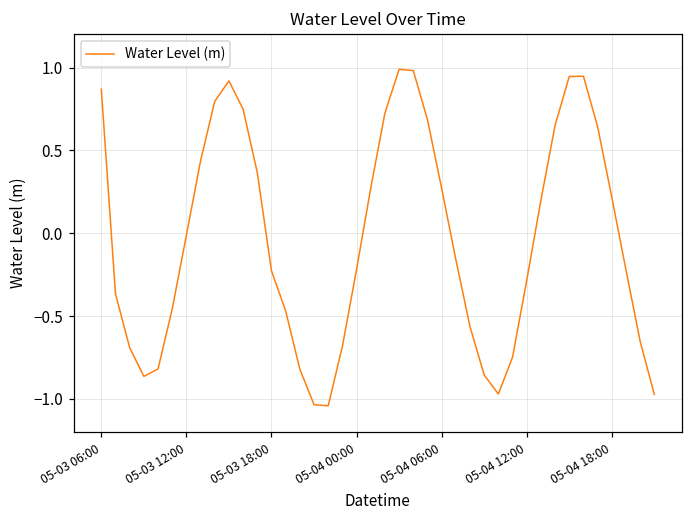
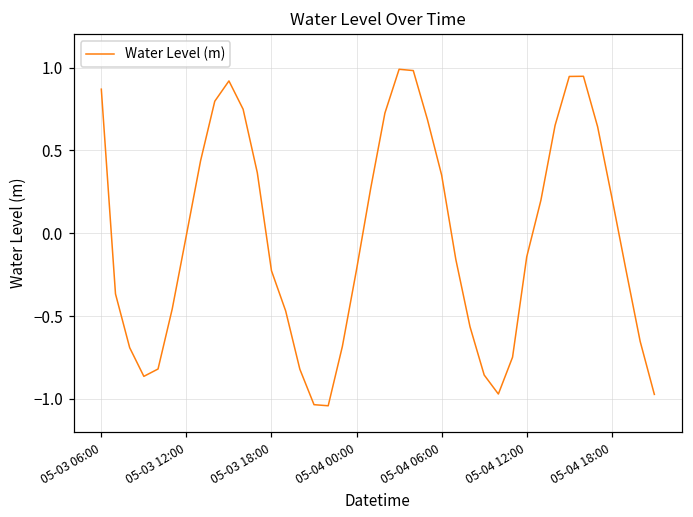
05-04 06:00: 0.27 -> 0.35
05-04 12:00: -0.28 -> -0.14
